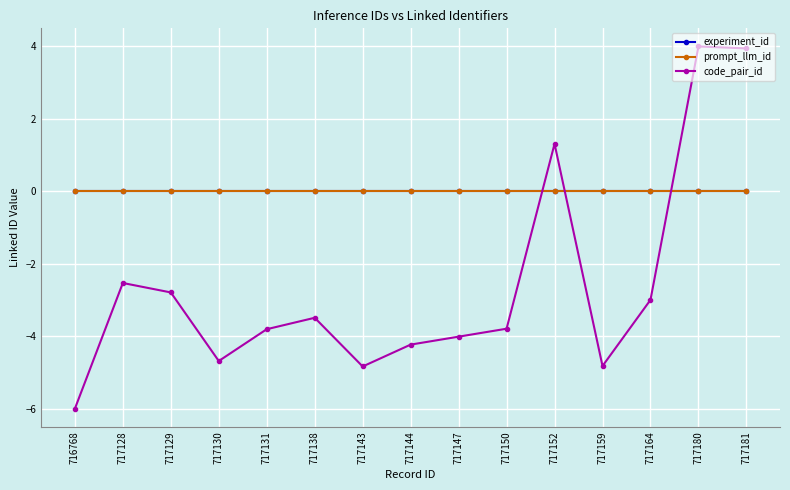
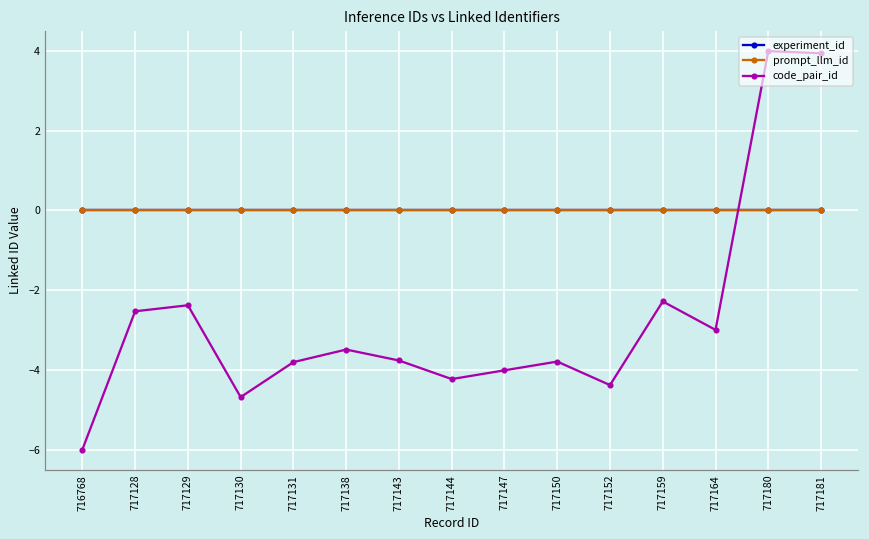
code_pair_id, 717129: -2.8 -> -2.4
code_pair_id, 717143: -4.8 -> -3.8
code_pair_id, 717152: 1.3 -> -4.4
code_pair_id, 717159: -4.8 -> -2.3
